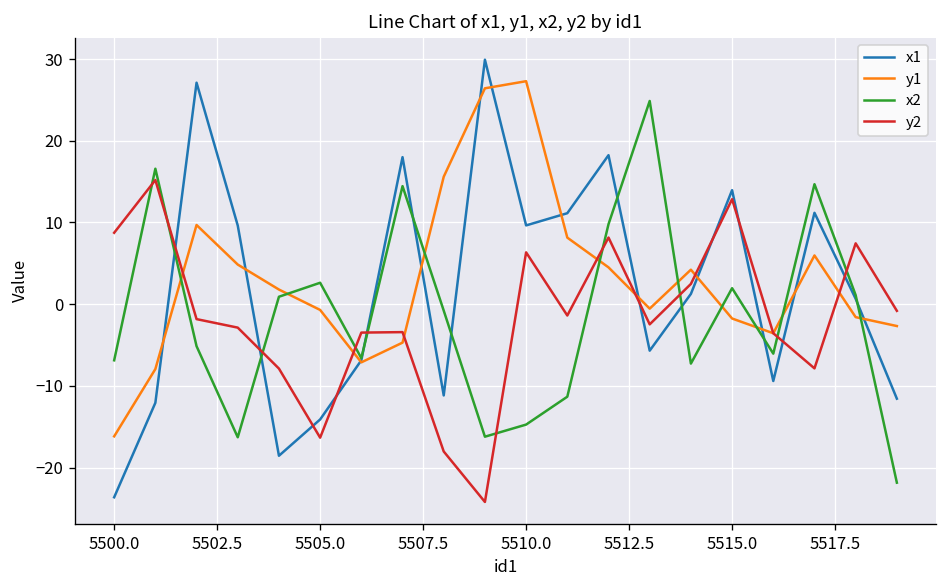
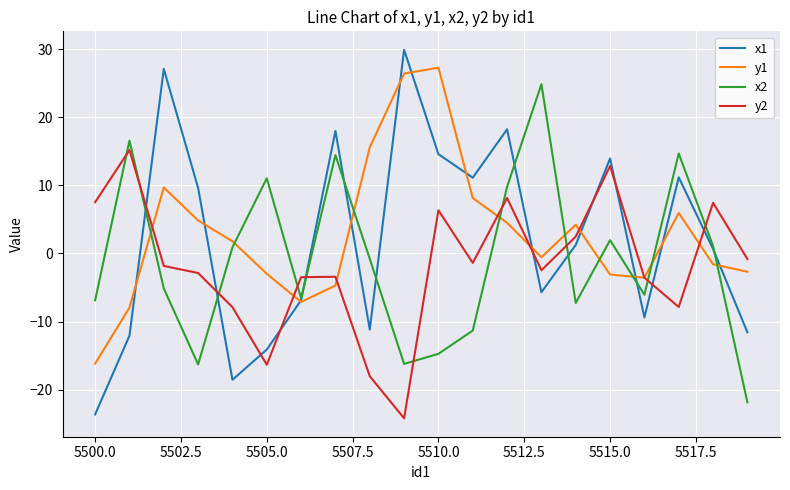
y2, 5500.0: 9 -> 8
y1, 5505.0: -1 -> -3
x2, 5505.0: 3 -> 11
x1, 5510.0: 10 -> 15
y1, 5515.0: -2 -> -3
